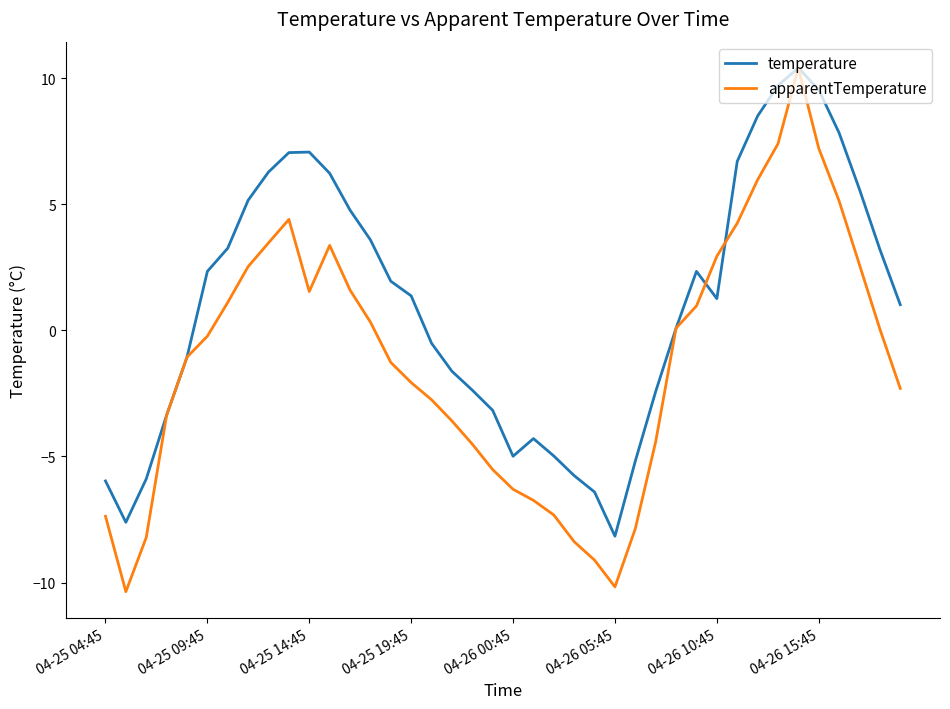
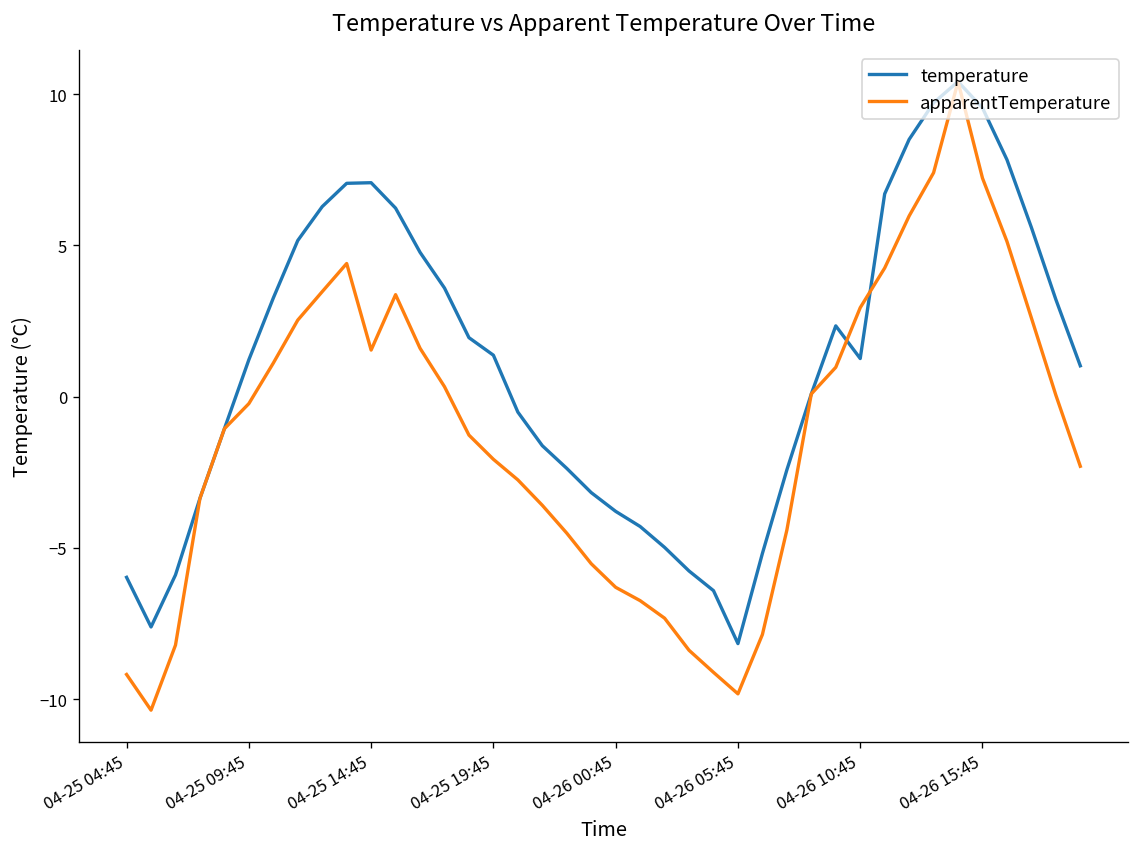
apparentTemperature, 04-25 04:45: -7.4 -> -9.2
temperature, 04-25 09:45: 2.3 -> 1.2
temperature, 04-26 00:45: -5.0 -> -3.8
apparentTemperature, 04-26 05:45: -10.2 -> -9.8
